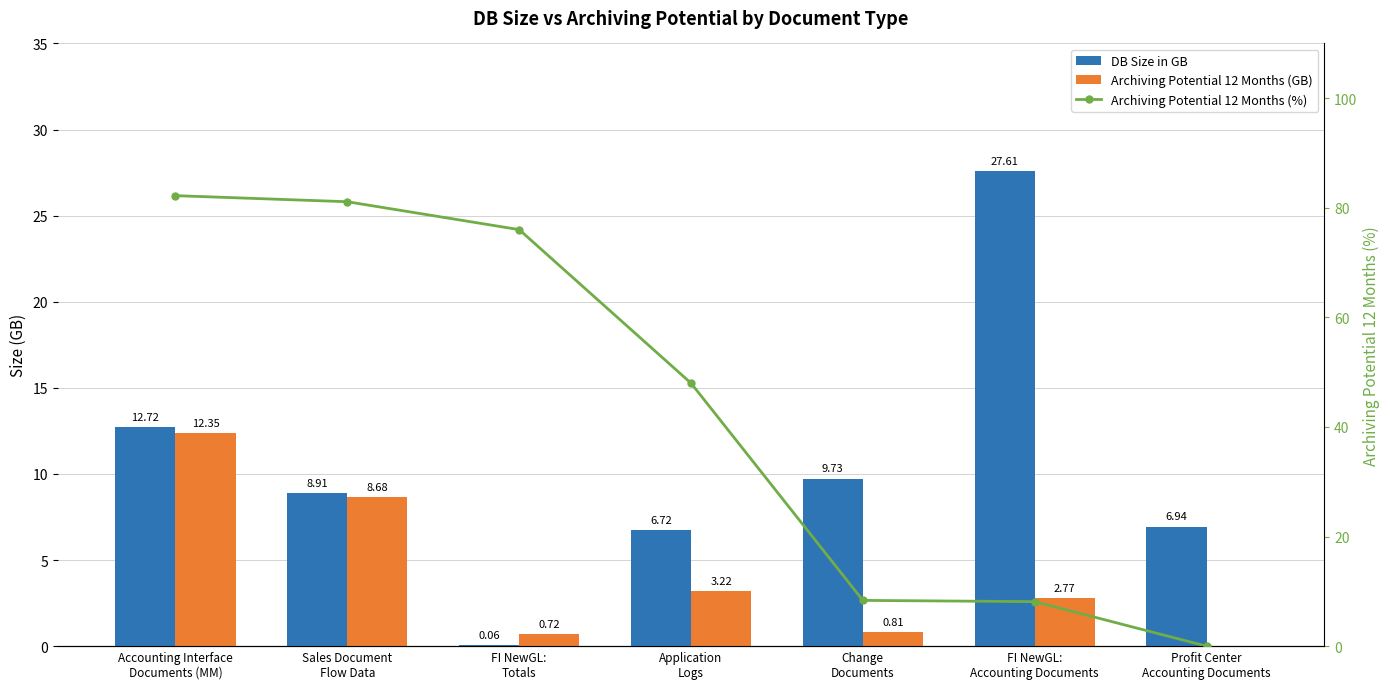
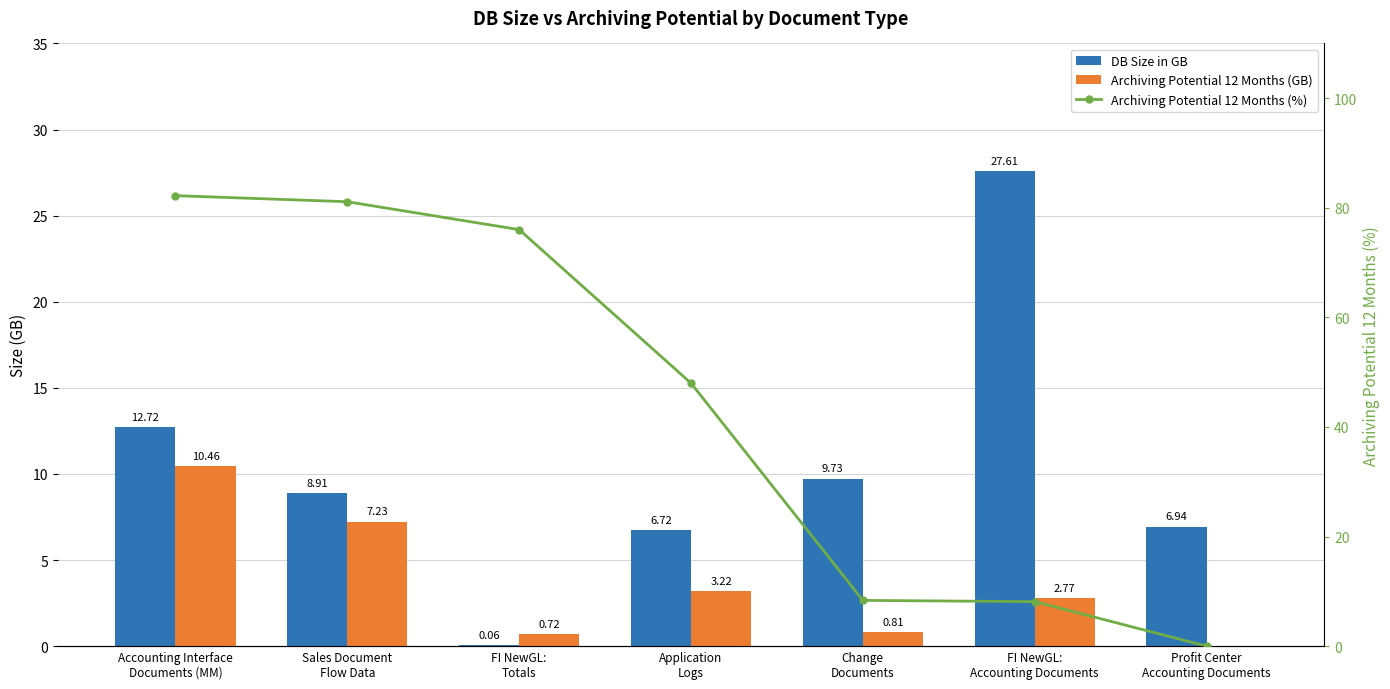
Archiving Potential 12 Months (GB), Accounting Interface Documents (MM): 12.35 -> 10.46
Archiving Potential 12 Months (GB), Sales Document Flow Data: 8.68 -> 7.23
